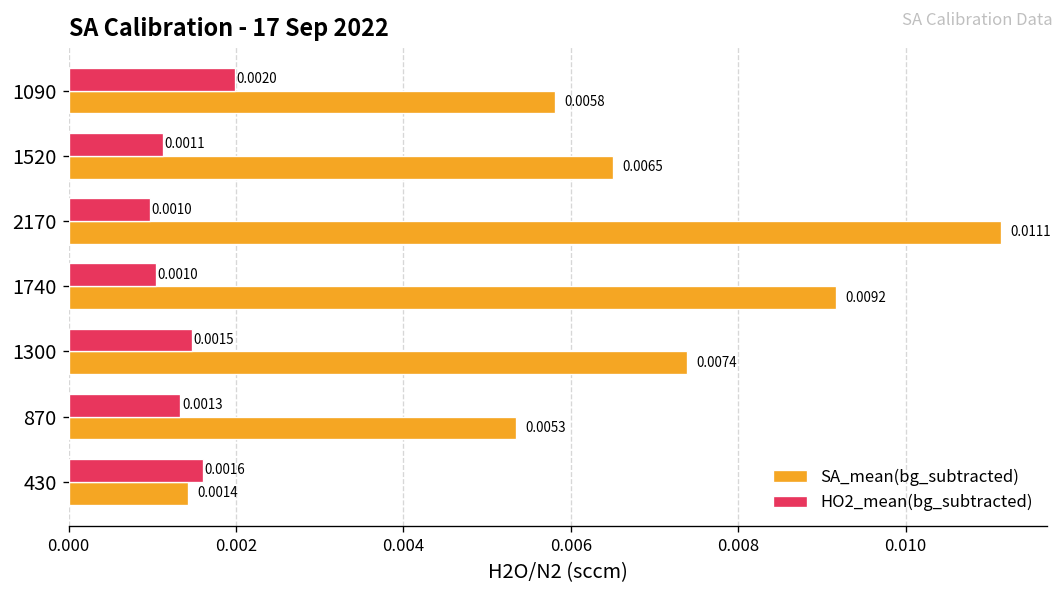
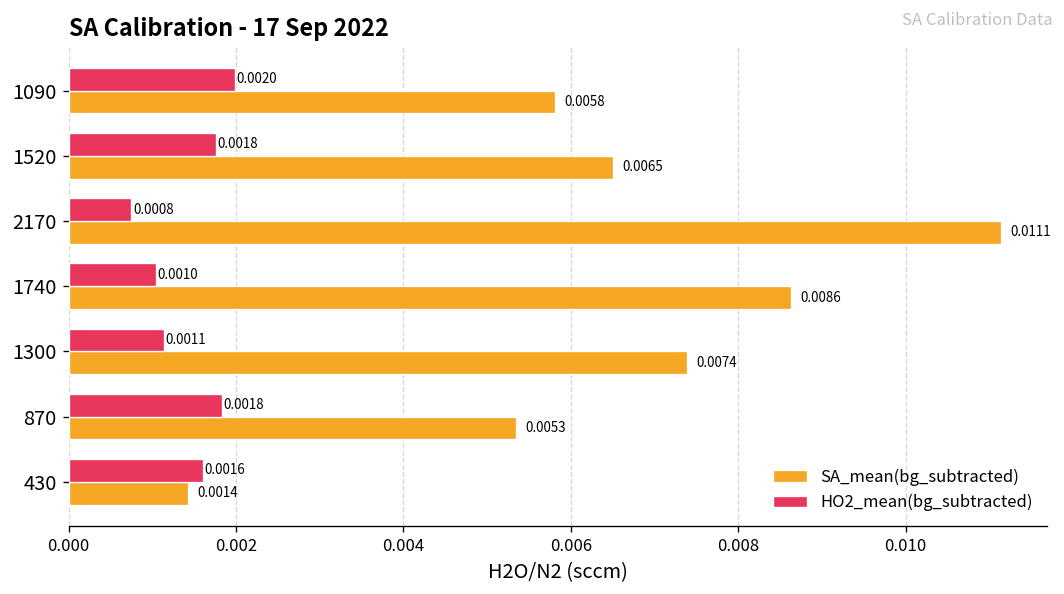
HO2_mean(bg_subtracted), 1520: 0.0011 -> 0.0018
HO2_mean(bg_subtracted), 2170: 0.0010 -> 0.0008
SA_mean(bg_subtracted), 1740: 0.0092 -> 0.0086
HO2_mean(bg_subtracted), 1300: 0.0015 -> 0.0011
HO2_mean(bg_subtracted), 870: 0.0013 -> 0.0018
